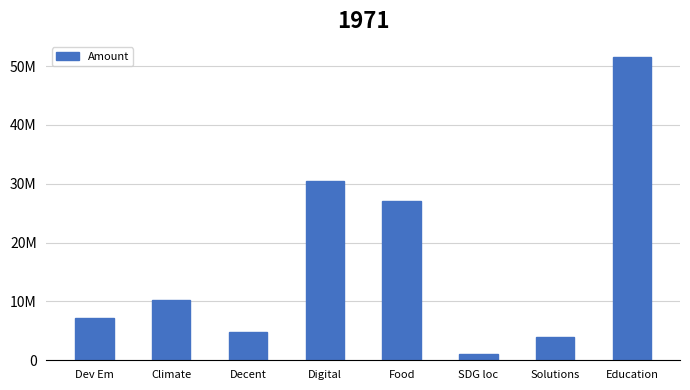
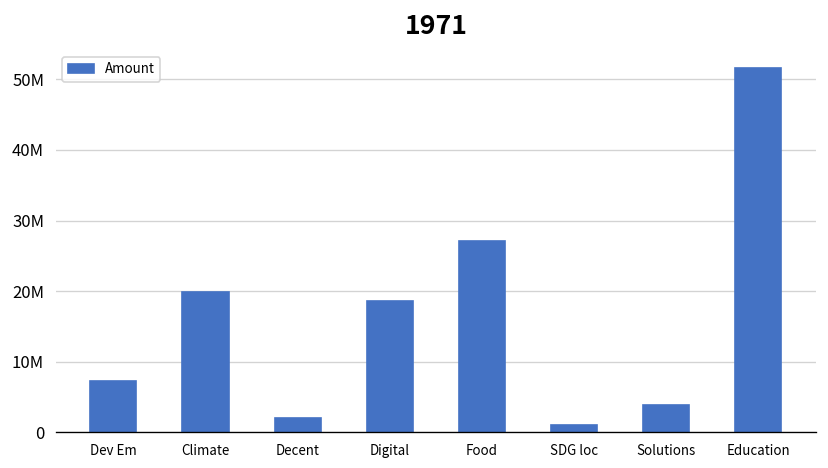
Climate: 10000000 -> 20000000
Decent: 5000000 -> 2000000
Digital: 30000000 -> 19000000
